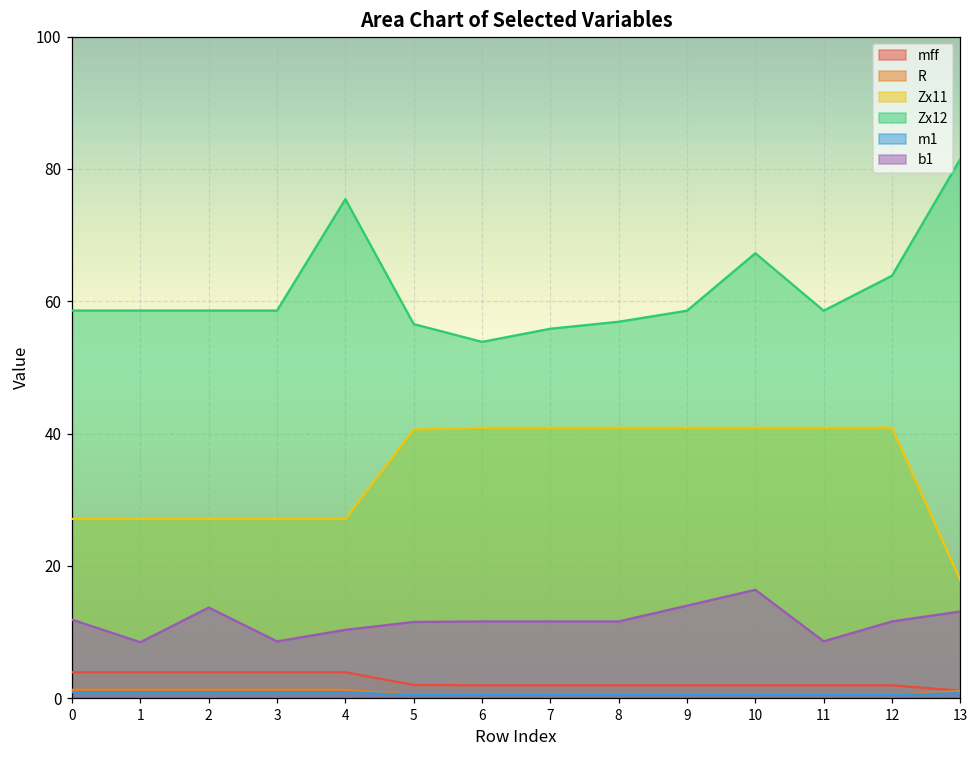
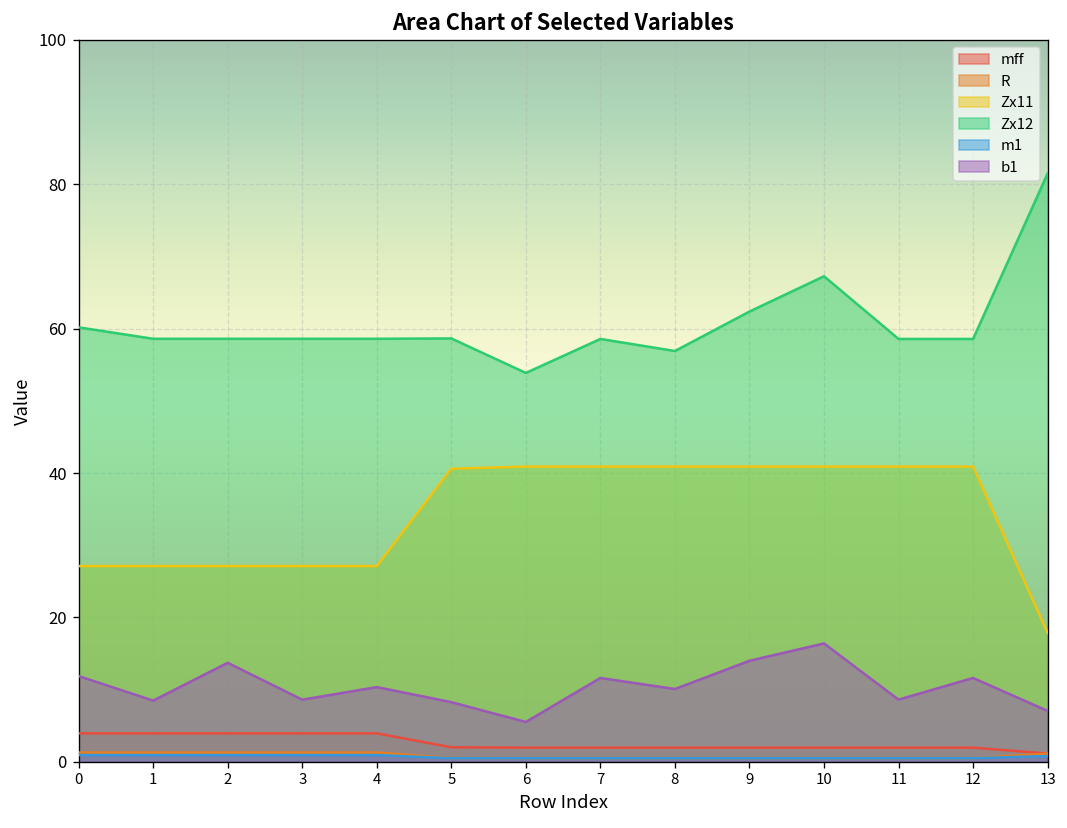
Zx12, 0: 59 -> 60
Zx12, 4: 75 -> 59
Zx12, 5: 57 -> 59
b1, 5: 12 -> 8
b1, 6: 12 -> 6
Zx12, 7: 56 -> 59
b1, 8: 12 -> 10
Zx12, 9: 59 -> 62
Zx12, 12: 64 -> 59
b1, 13: 13 -> 7
